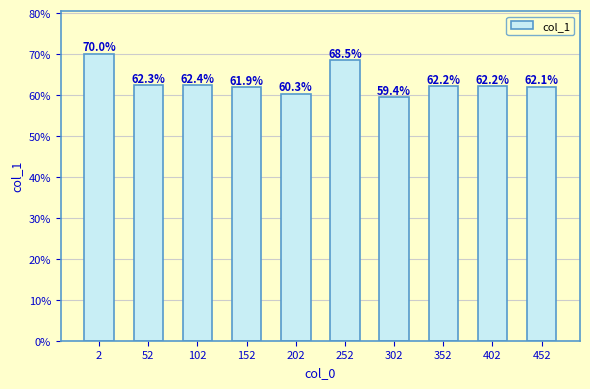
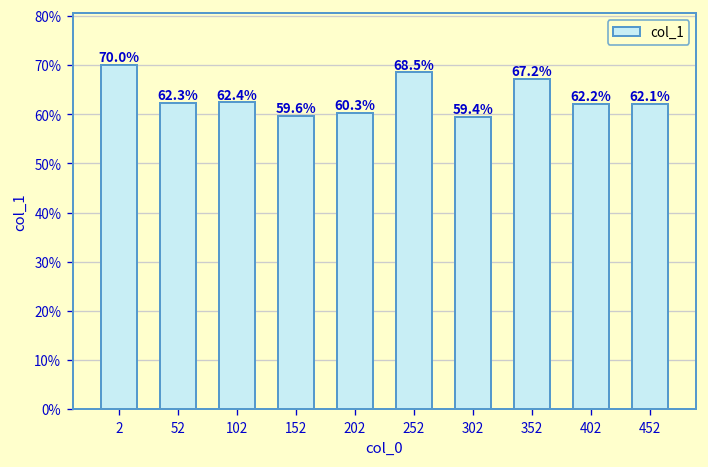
152: 61.9% -> 59.6%
352: 62.2% -> 67.2%
